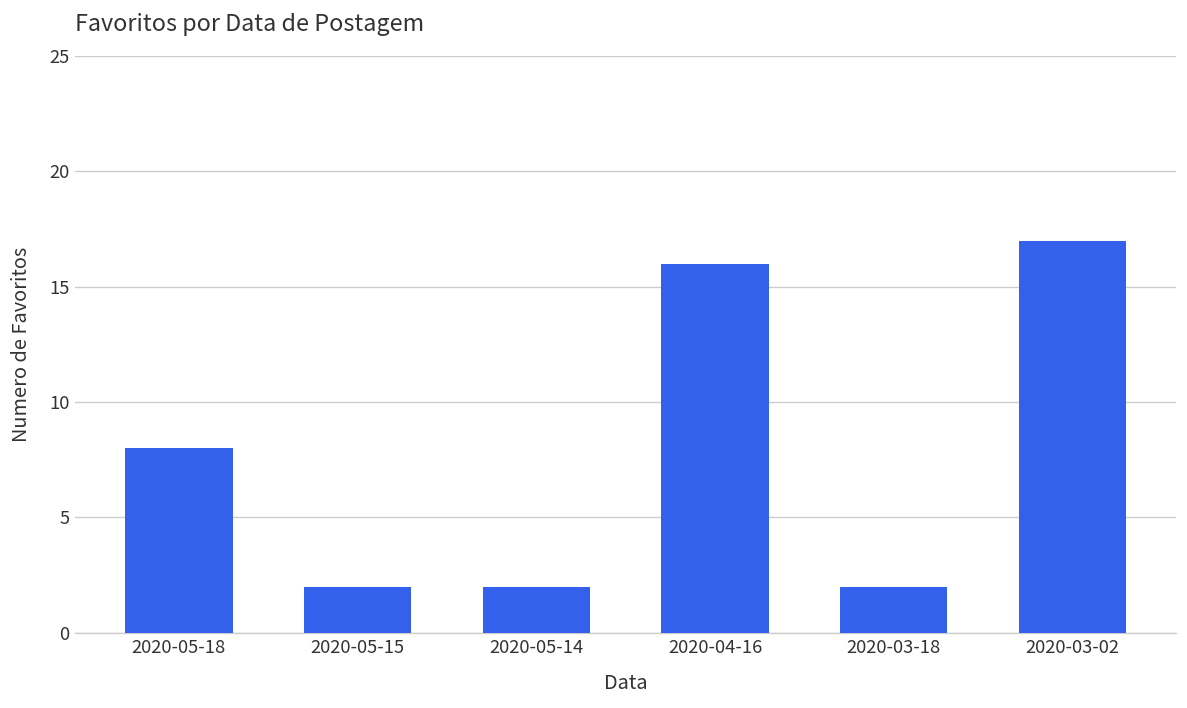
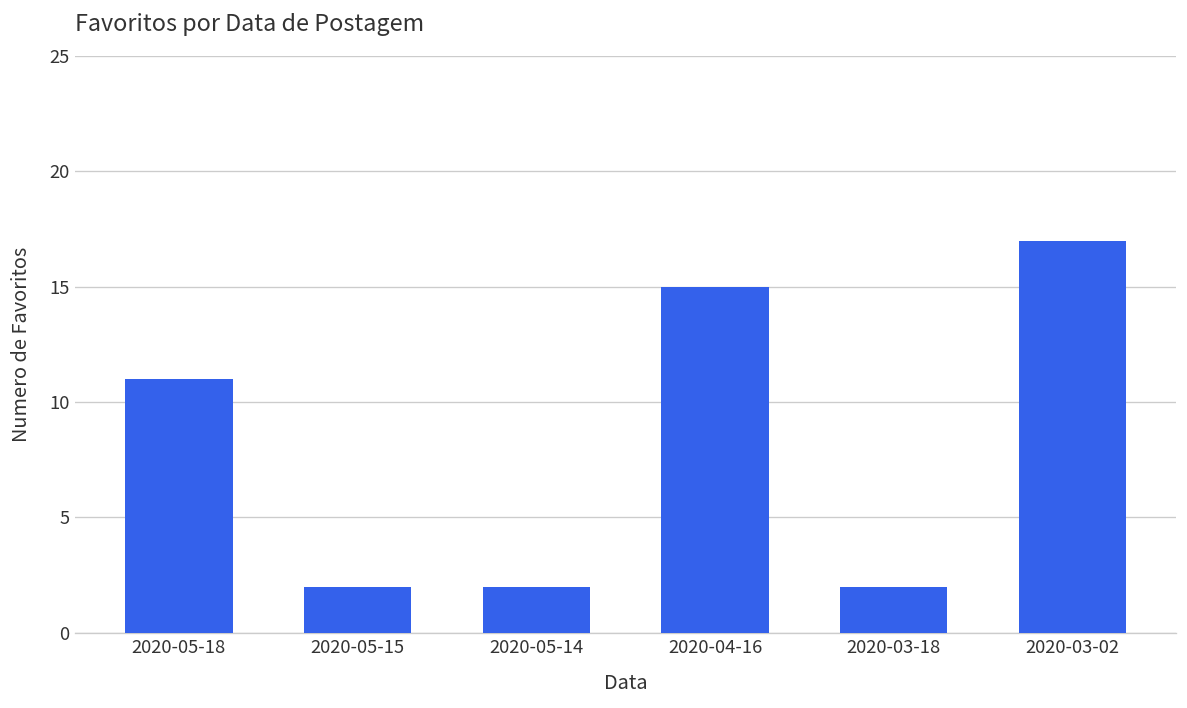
2020-05-18: 8 -> 11
2020-04-16: 16 -> 15
